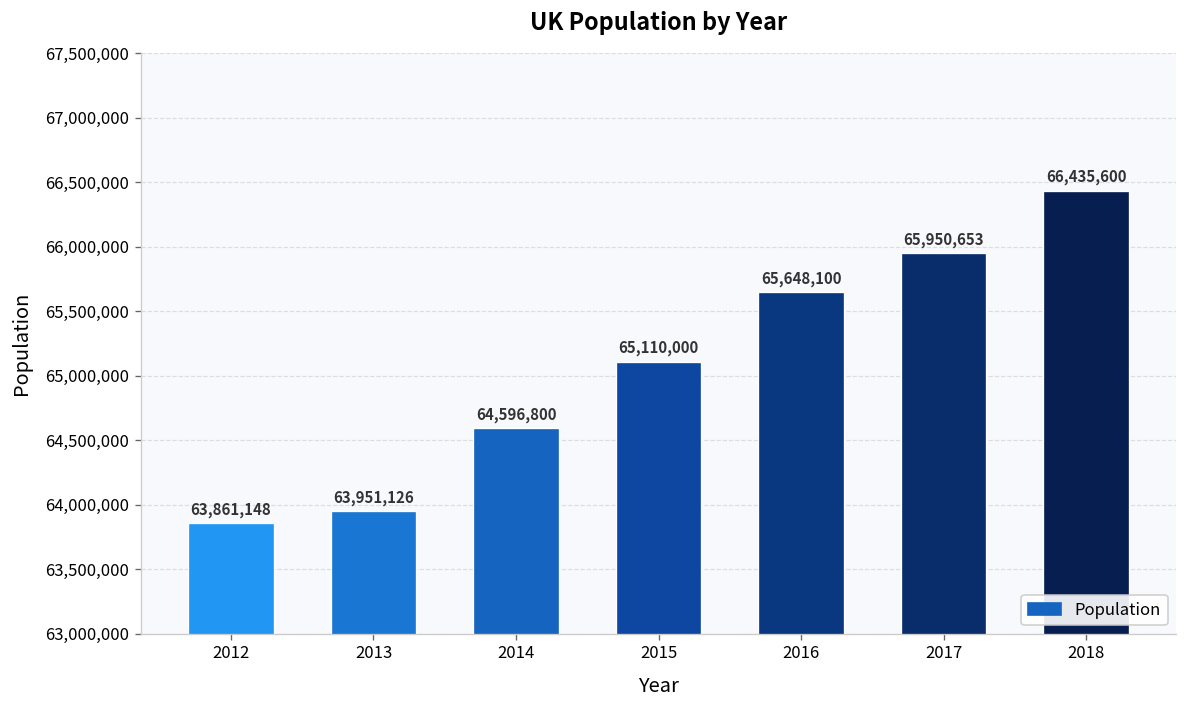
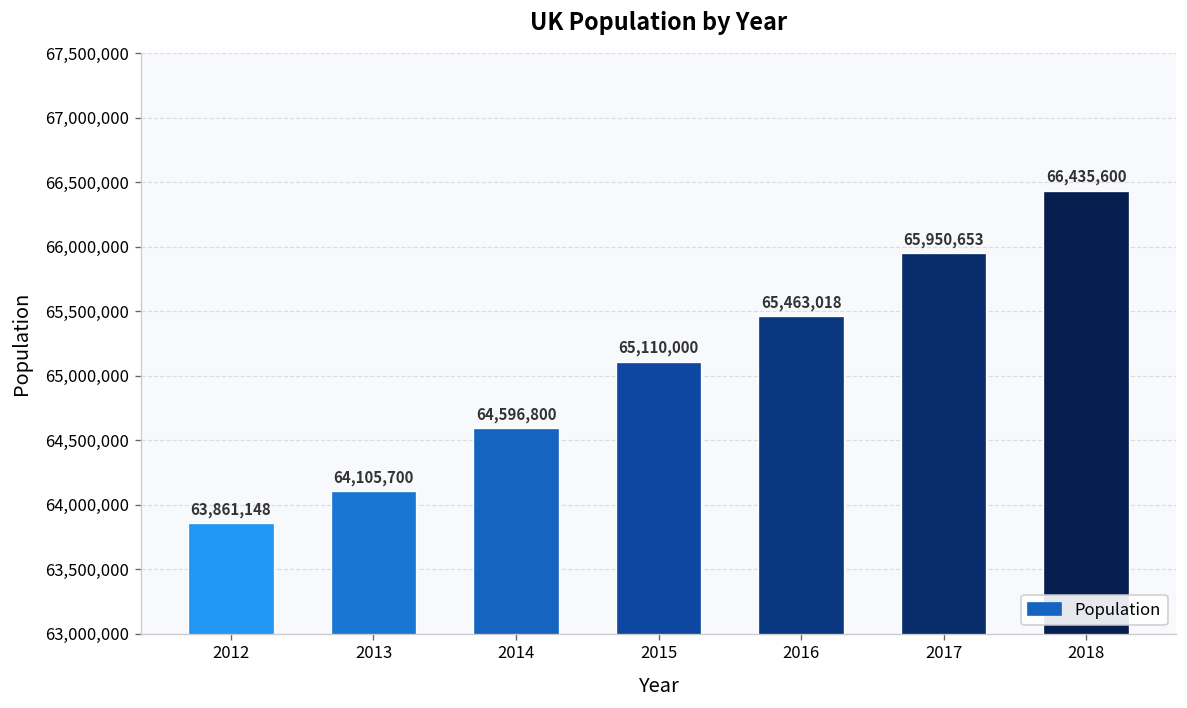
2013: 63,951,126 -> 64,105,700
2016: 65,648,100 -> 65,463,018
